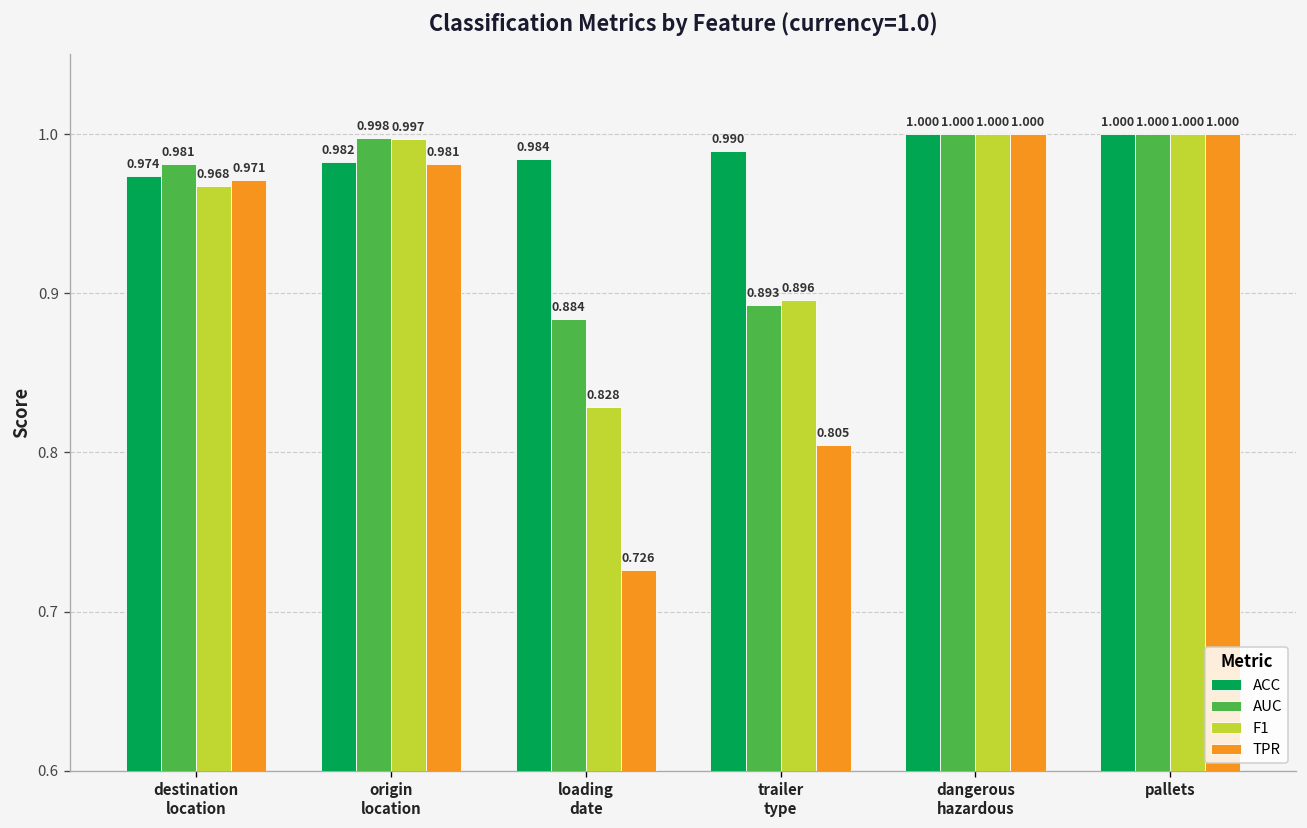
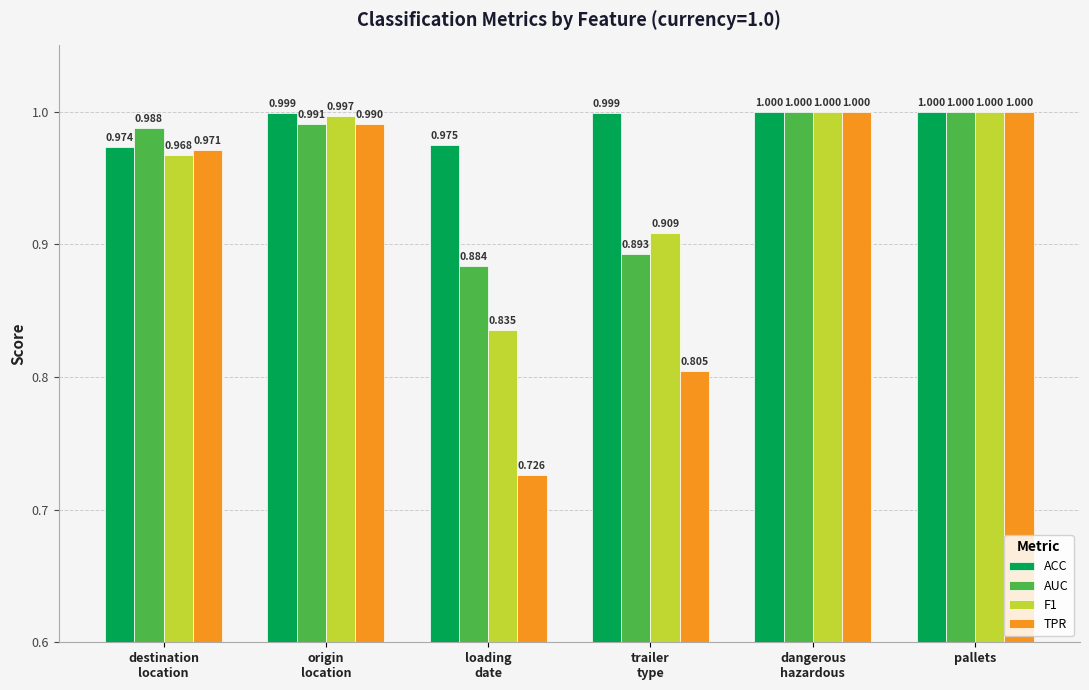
AUC, destination location: 0.981 -> 0.988
ACC, origin location: 0.982 -> 0.999
AUC, origin location: 0.998 -> 0.991
TPR, origin location: 0.981 -> 0.990
ACC, loading date: 0.984 -> 0.975
F1, loading date: 0.828 -> 0.835
ACC, trailer type: 0.990 -> 0.999
F1, trailer type: 0.896 -> 0.909
